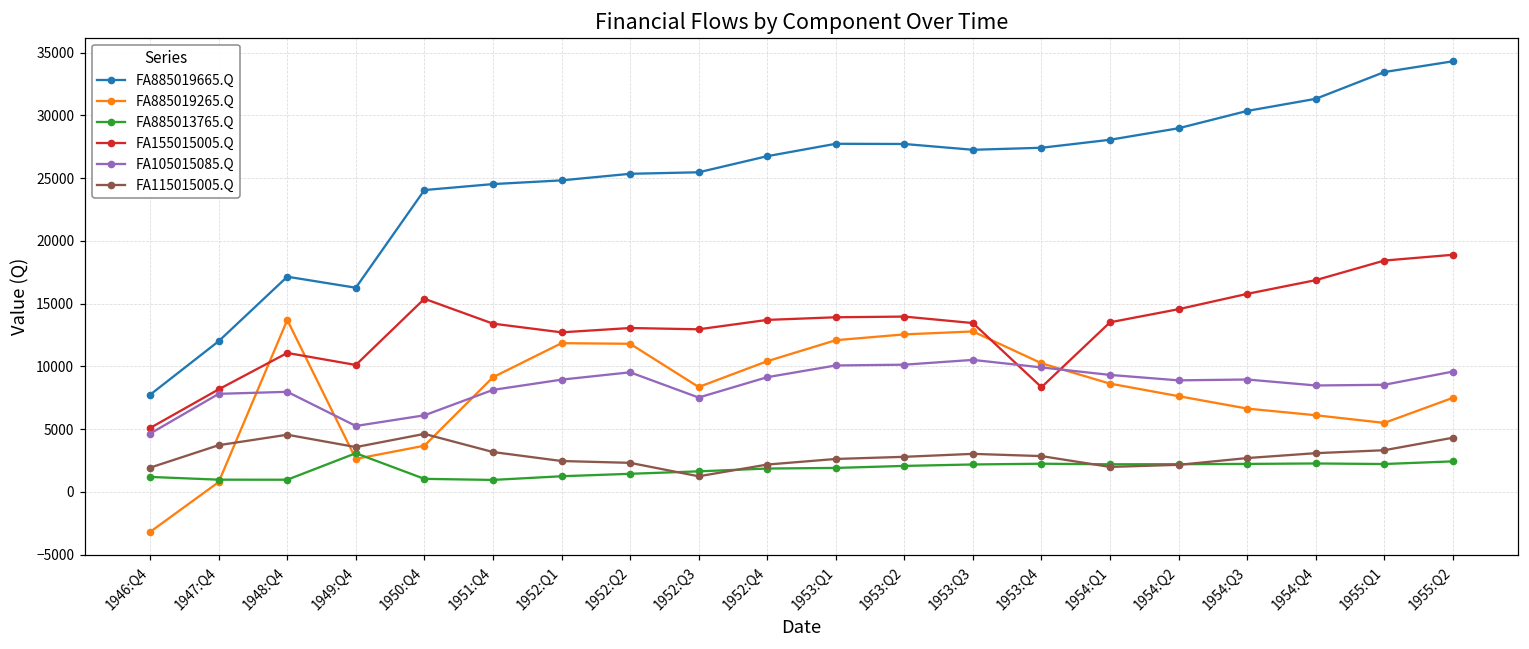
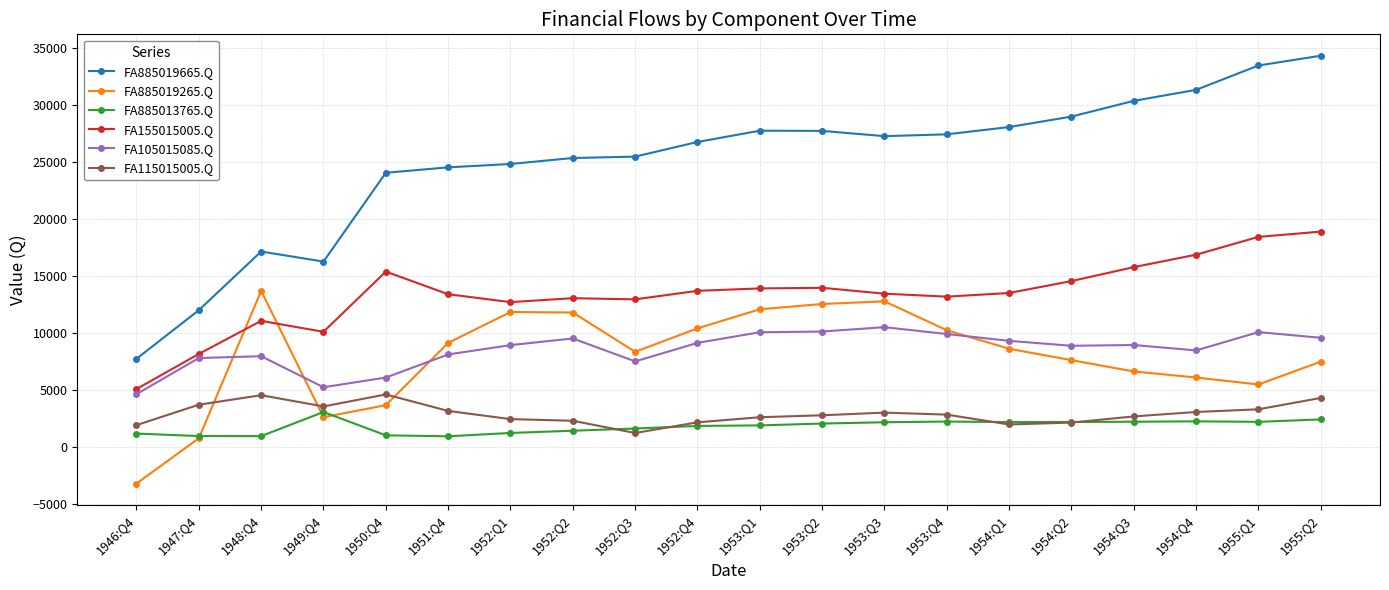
FA155015005.Q, 1953:Q4: 8300 -> 13200
FA105015085.Q, 1955:Q1: 8500 -> 10100
